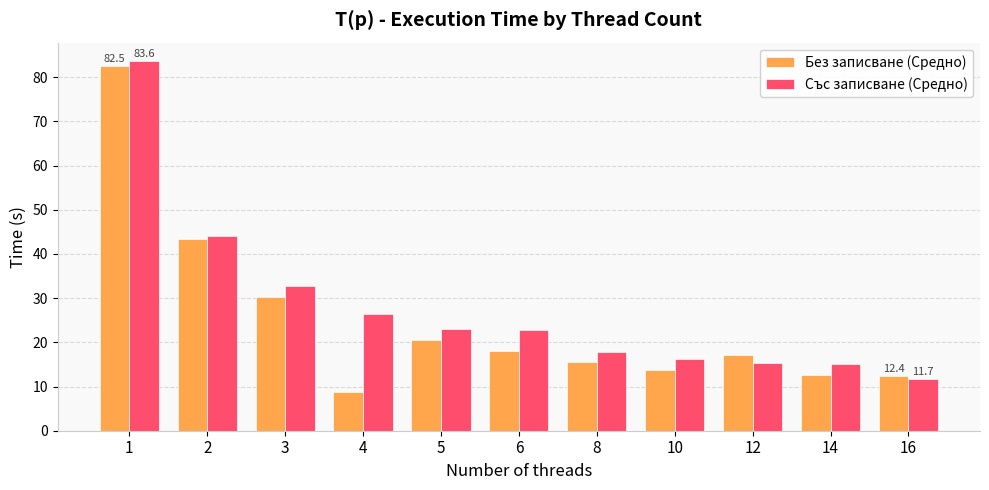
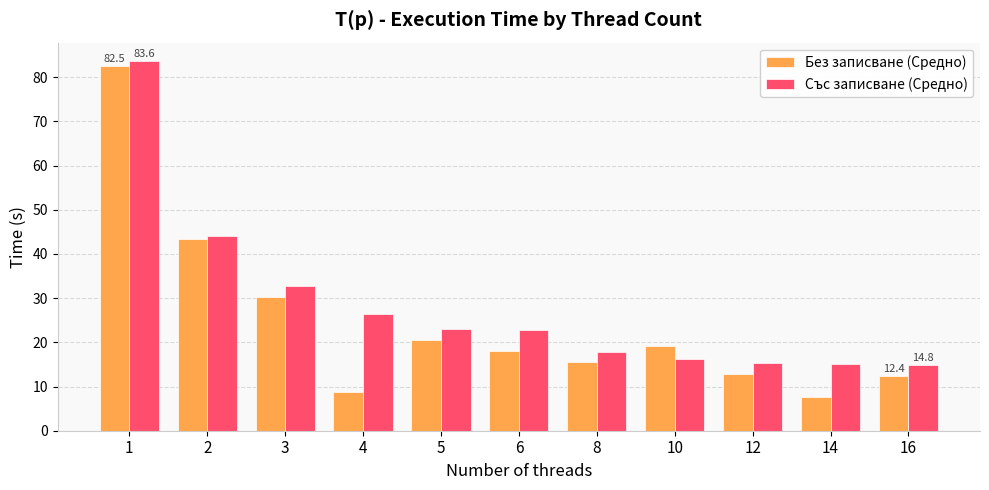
Без записване (Средно), 10: 14 -> 19
Без записване (Средно), 12: 17 -> 13
Без записване (Средно), 14: 13 -> 8
Със записване (Средно), 16: 11.7 -> 14.8
